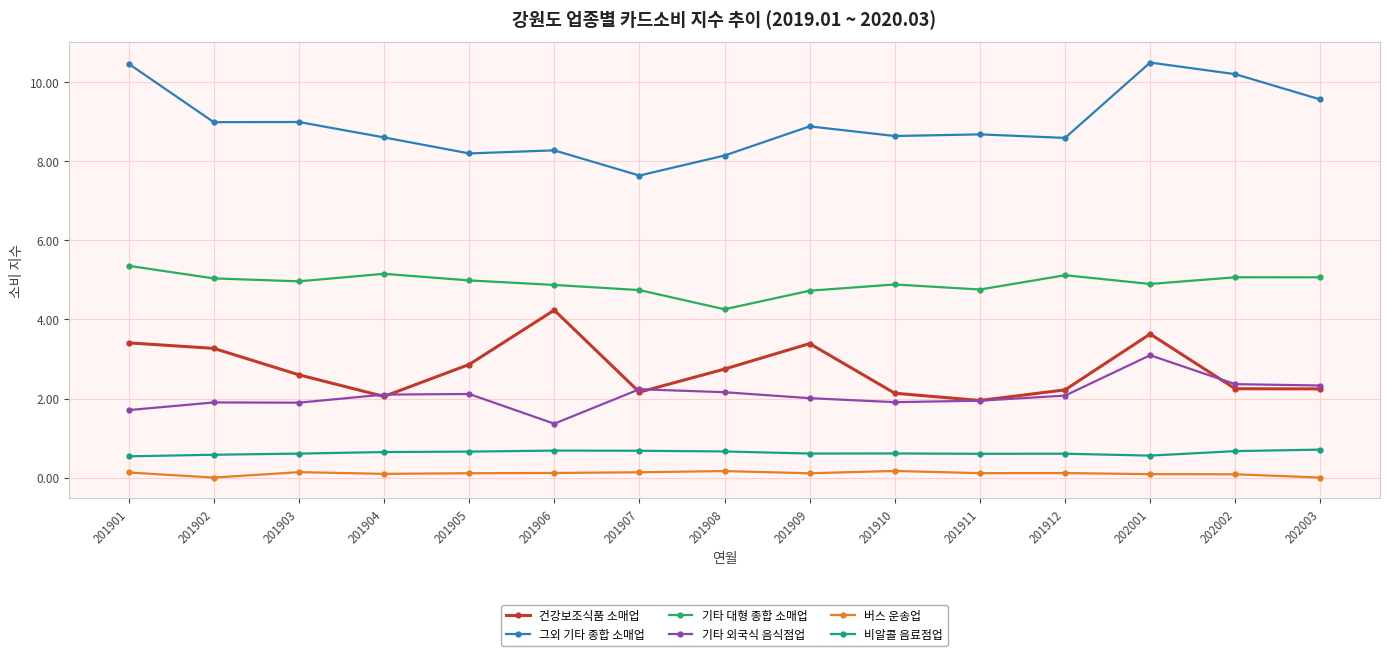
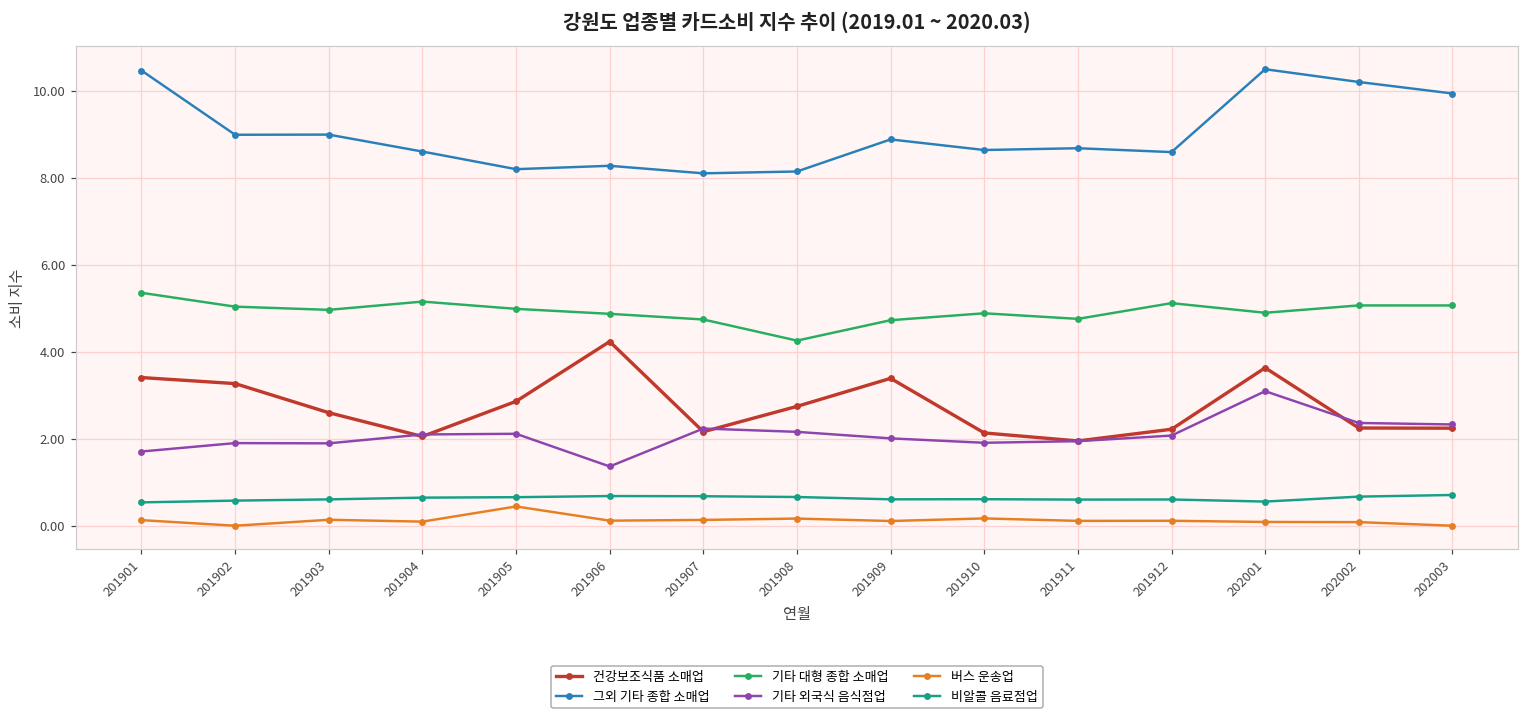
버스 운송업, 201905: 0.1 -> 0.4
그외 기타 종합 소매업, 201907: 7.6 -> 8.1
그외 기타 종합 소매업, 202003: 9.6 -> 9.9
